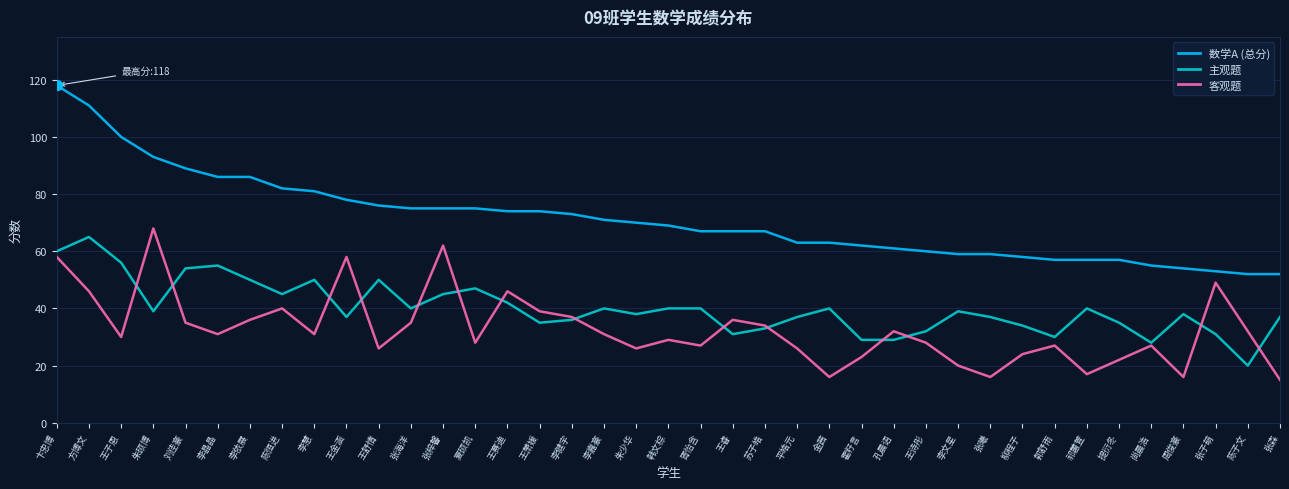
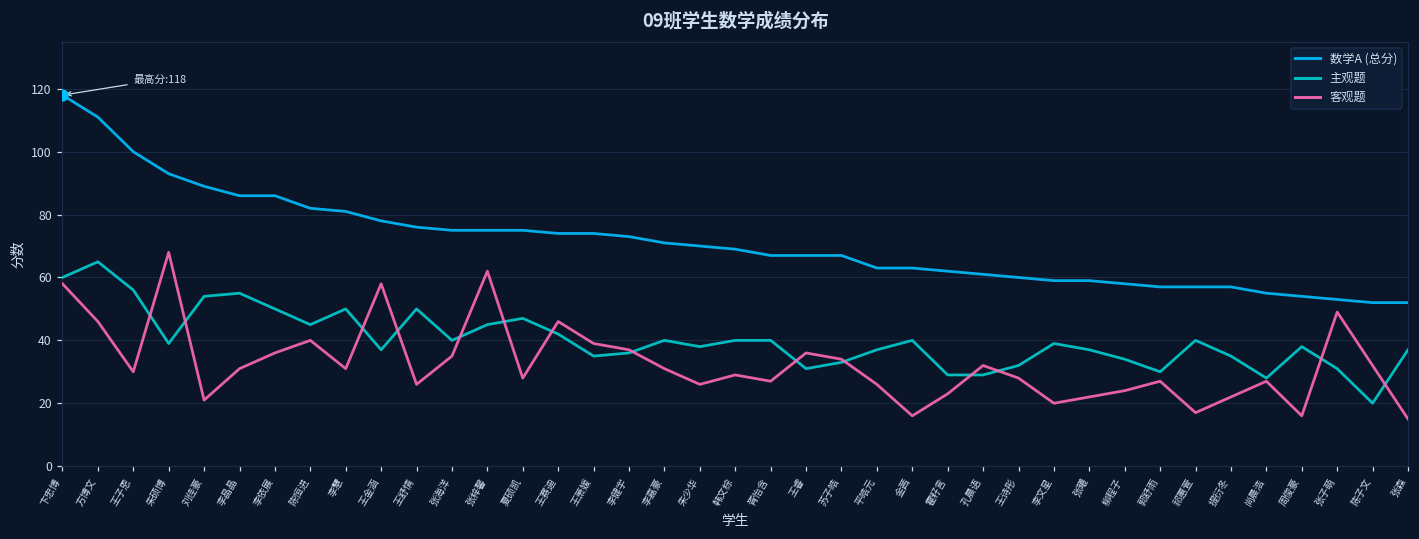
客观题, 刘佳豪: 35 -> 21
客观题, 张曦: 16 -> 22
